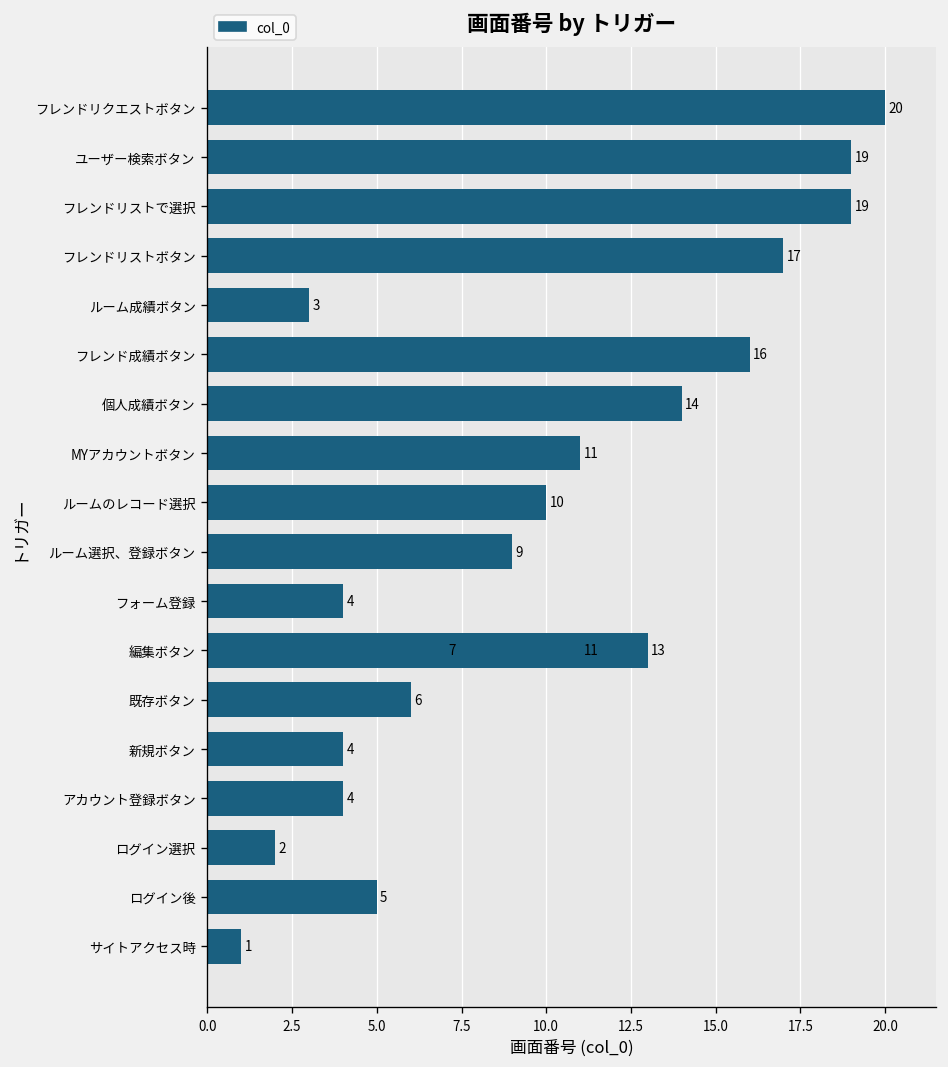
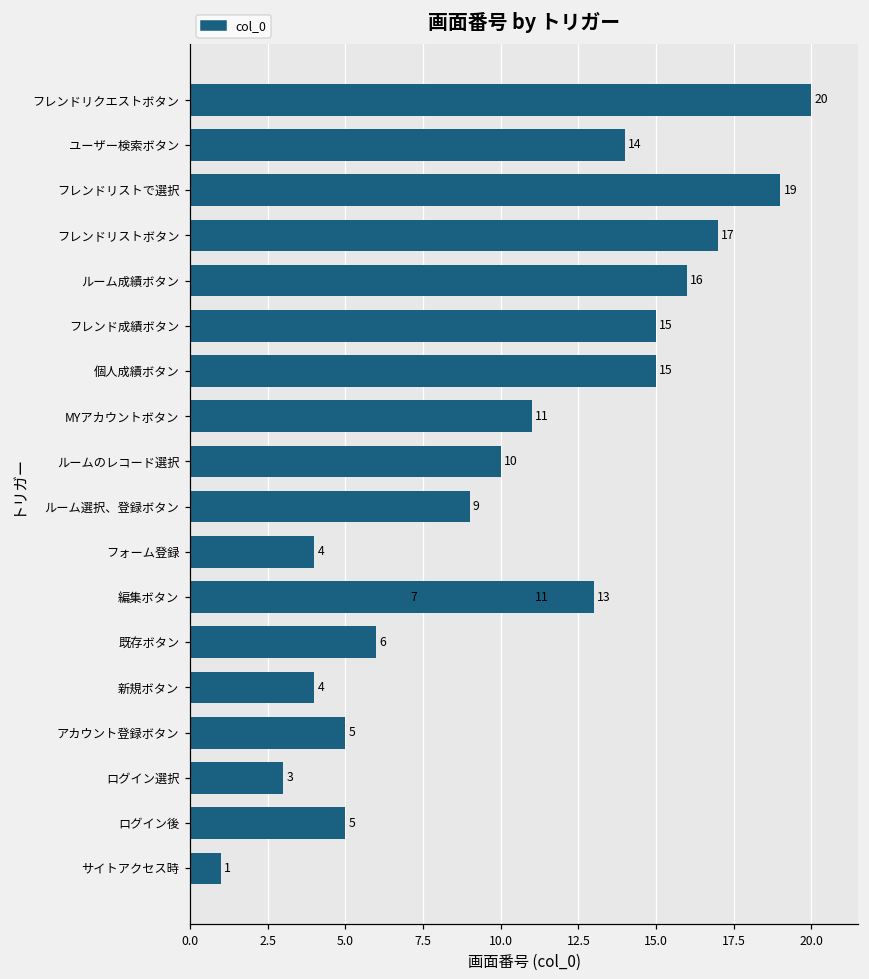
ユーザー検索ボタン: 19 -> 14
ルーム成績ボタン: 3 -> 16
フレンド成績ボタン: 16 -> 15
個人成績ボタン: 14 -> 15
アカウント登録ボタン: 4 -> 5
ログイン選択: 2 -> 3
